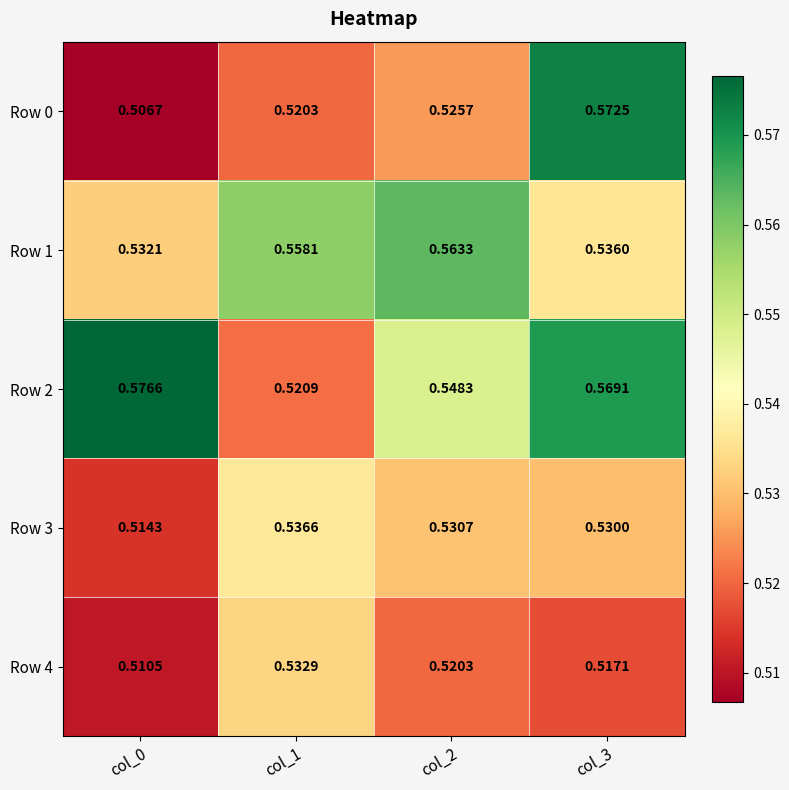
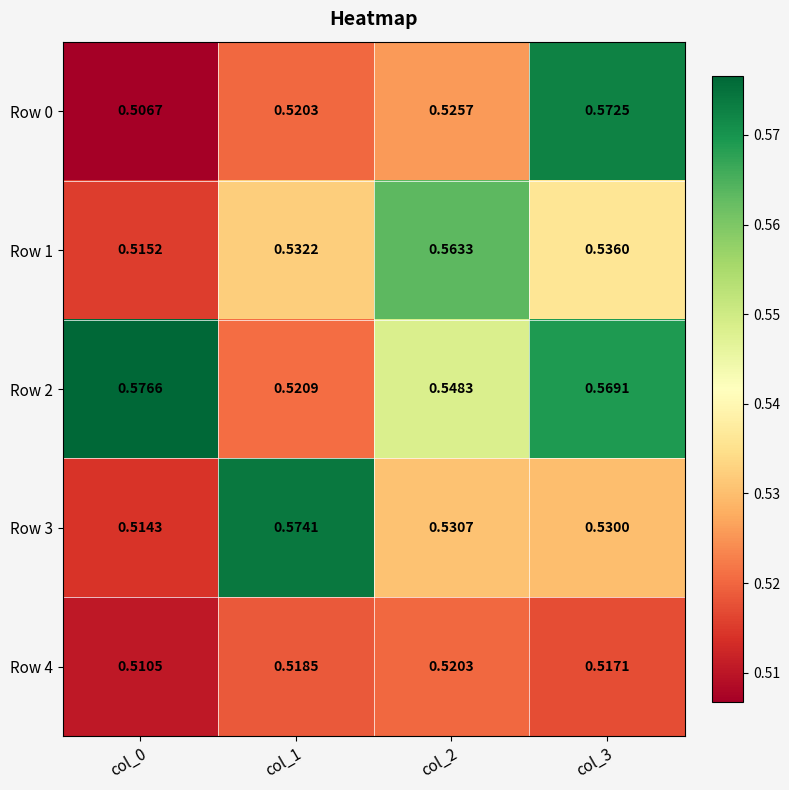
Row 1, col_0: 0.5321 -> 0.5152
Row 1, col_1: 0.5581 -> 0.5322
Row 3, col_1: 0.5366 -> 0.5741
Row 4, col_1: 0.5329 -> 0.5185
